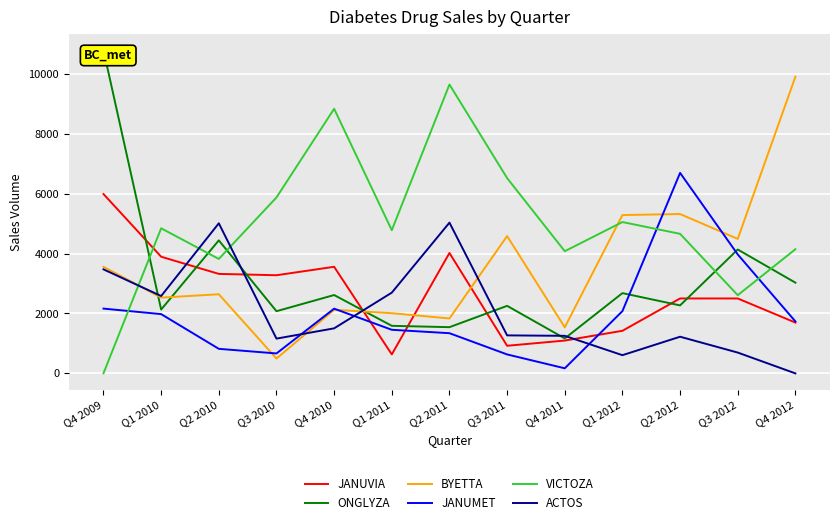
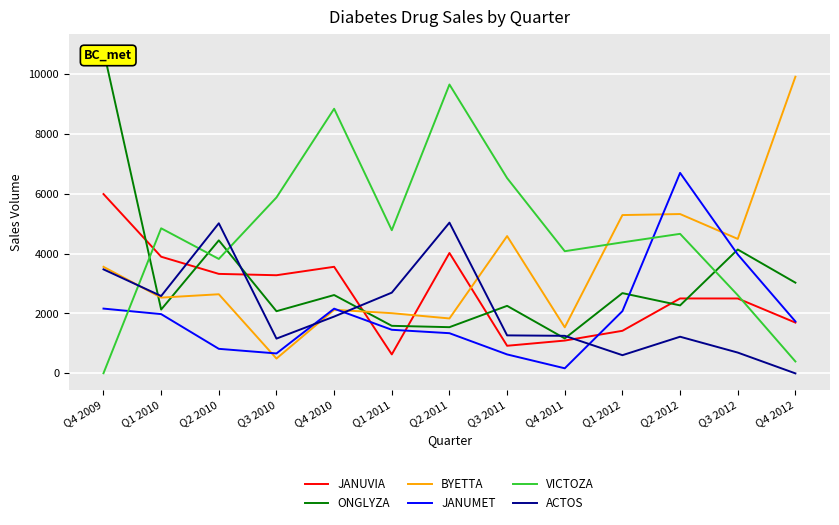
ACTOS, Q4 2010: 1500 -> 1900
VICTOZA, Q1 2012: 5100 -> 4400
VICTOZA, Q4 2012: 4100 -> 400
